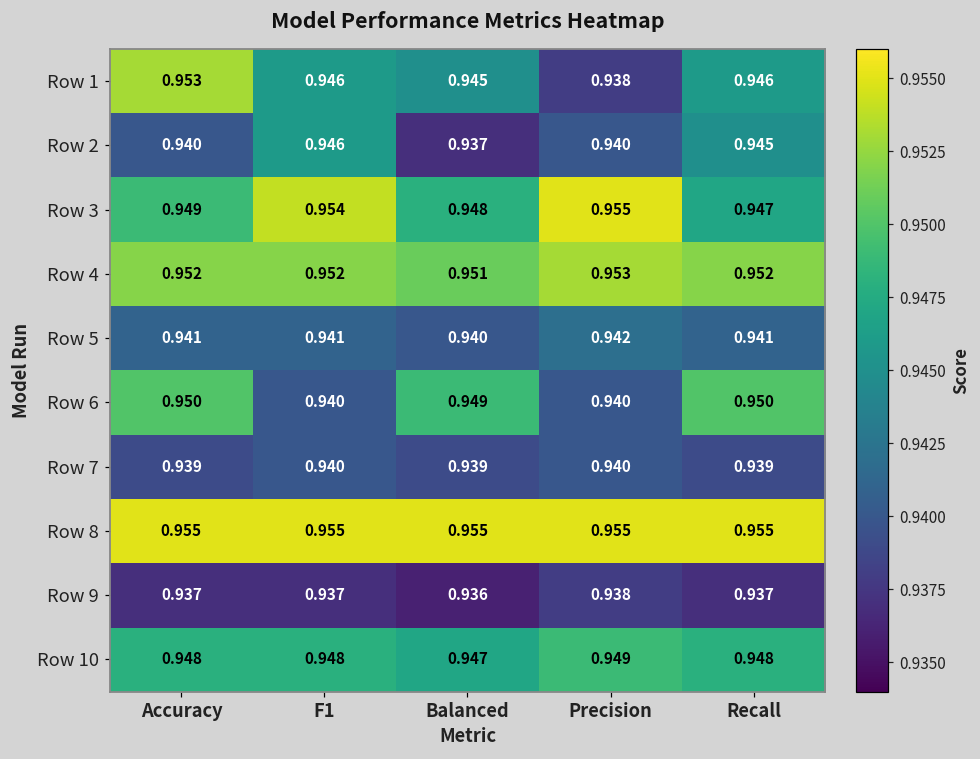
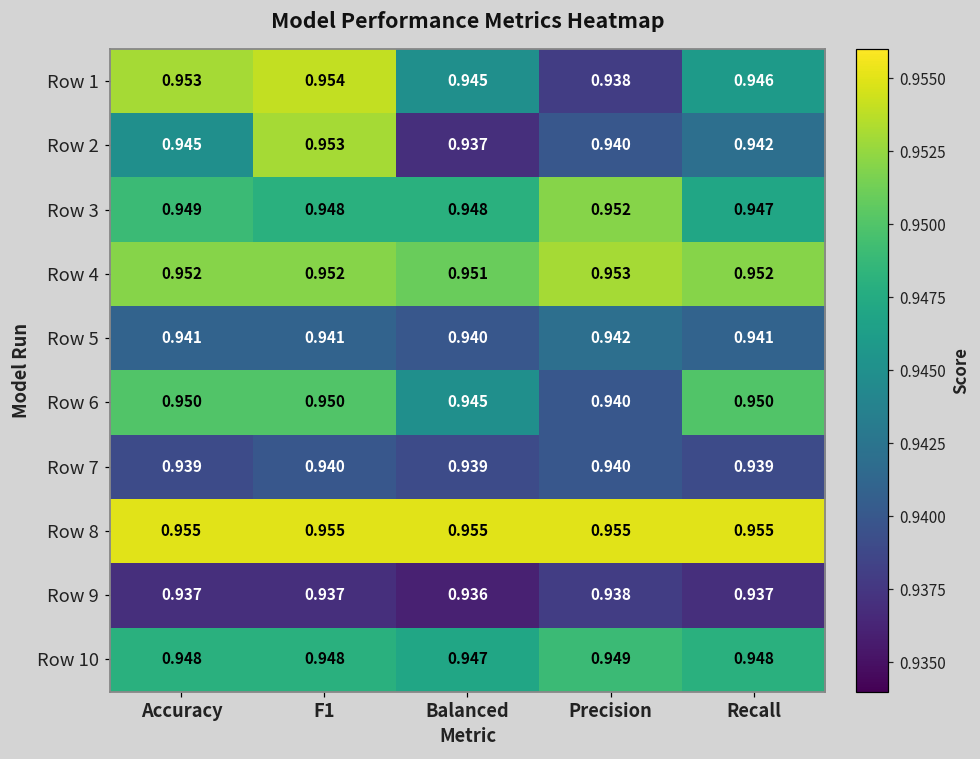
Row 1, F1: 0.946 -> 0.954
Row 2, Accuracy: 0.940 -> 0.945
Row 2, F1: 0.946 -> 0.953
Row 2, Recall: 0.945 -> 0.942
Row 3, F1: 0.954 -> 0.948
Row 3, Precision: 0.955 -> 0.952
Row 6, F1: 0.940 -> 0.950
Row 6, Balanced: 0.949 -> 0.945
